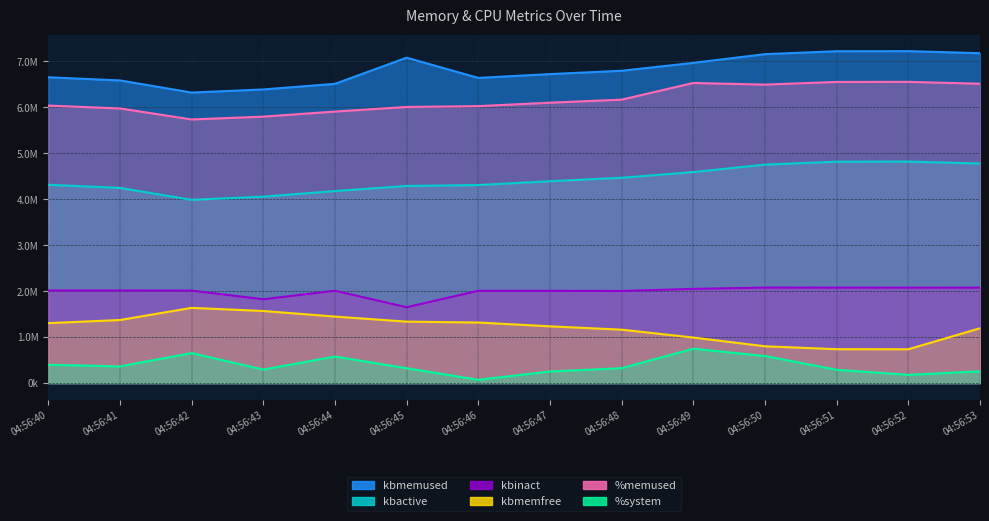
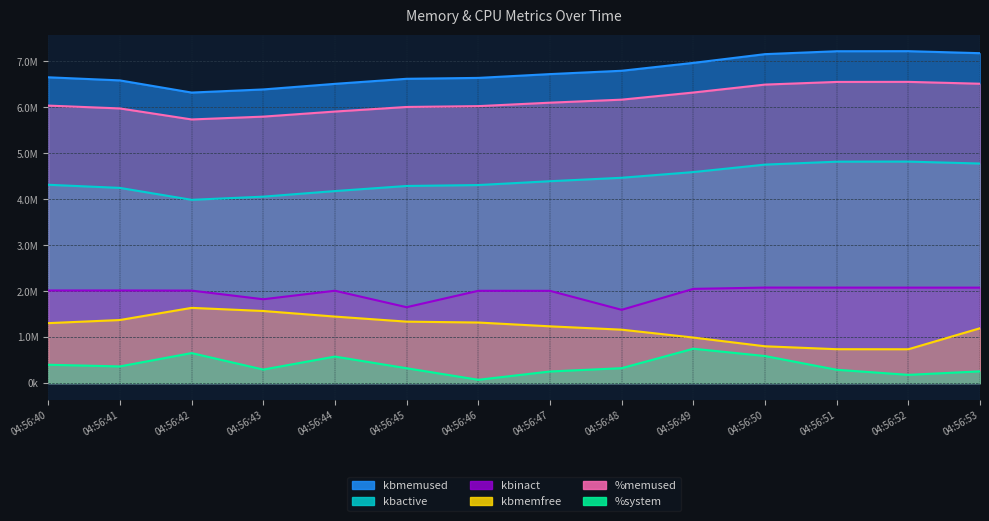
kbmemused, 04:56:45: 7100000 -> 6600000
kbinact, 04:56:48: 2000000 -> 1600000
%memused, 04:56:49: 6500000 -> 6300000
